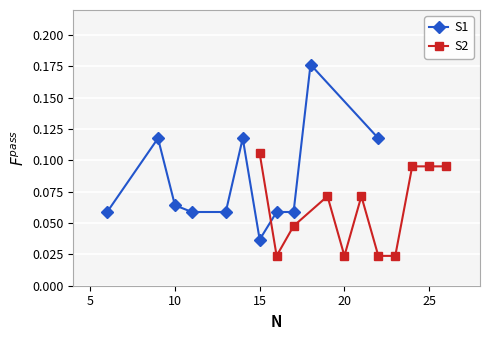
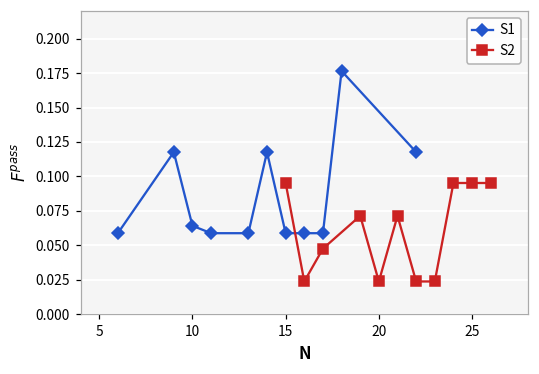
S1, 15: 0.037 -> 0.059
S2, 15: 0.106 -> 0.095
